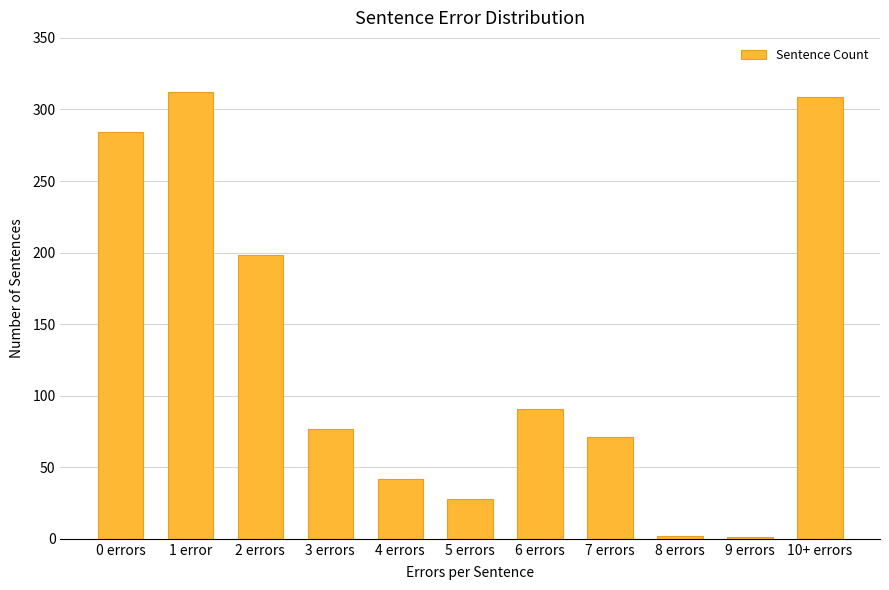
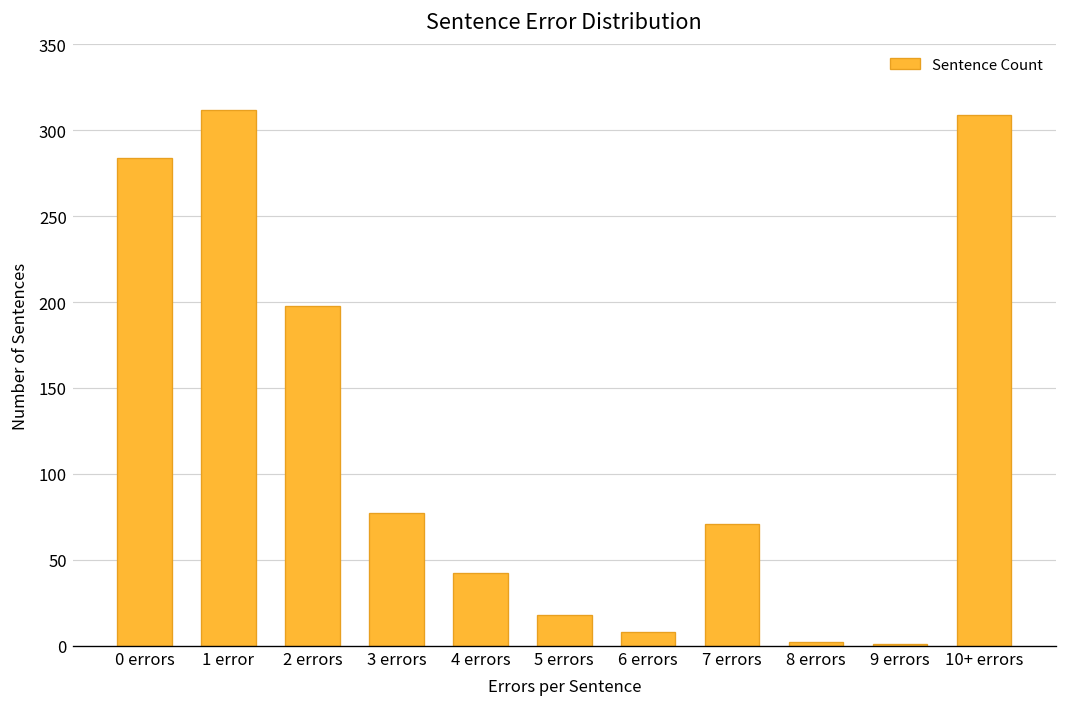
5 errors: 28 -> 18
6 errors: 91 -> 8
